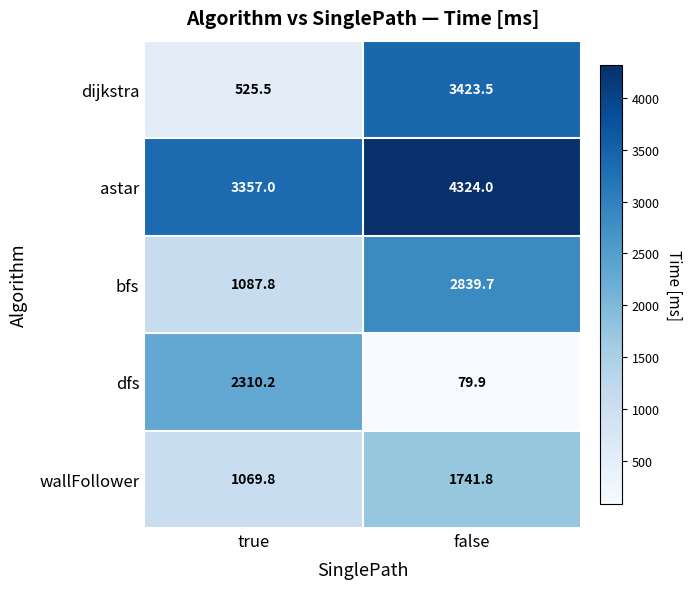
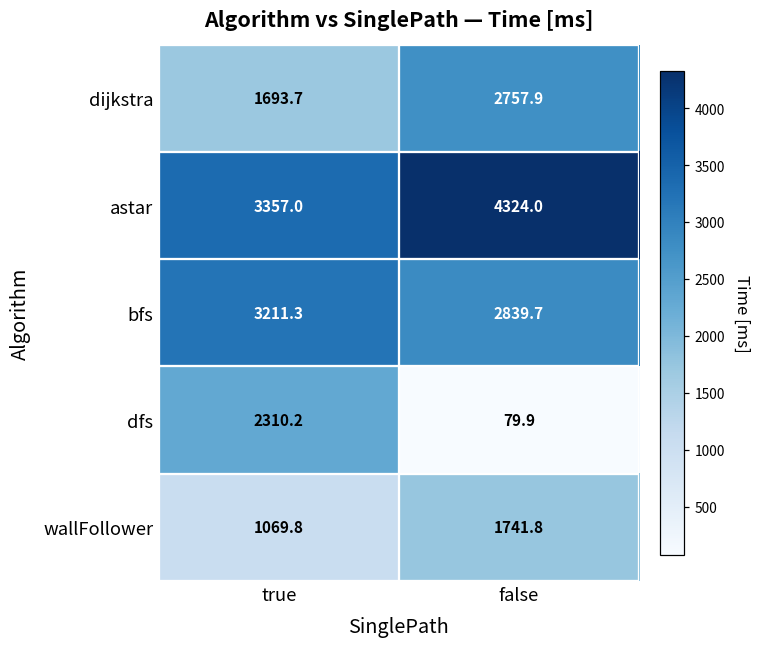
dijkstra, true: 525.5 -> 1693.7
dijkstra, false: 3423.5 -> 2757.9
bfs, true: 1087.8 -> 3211.3
